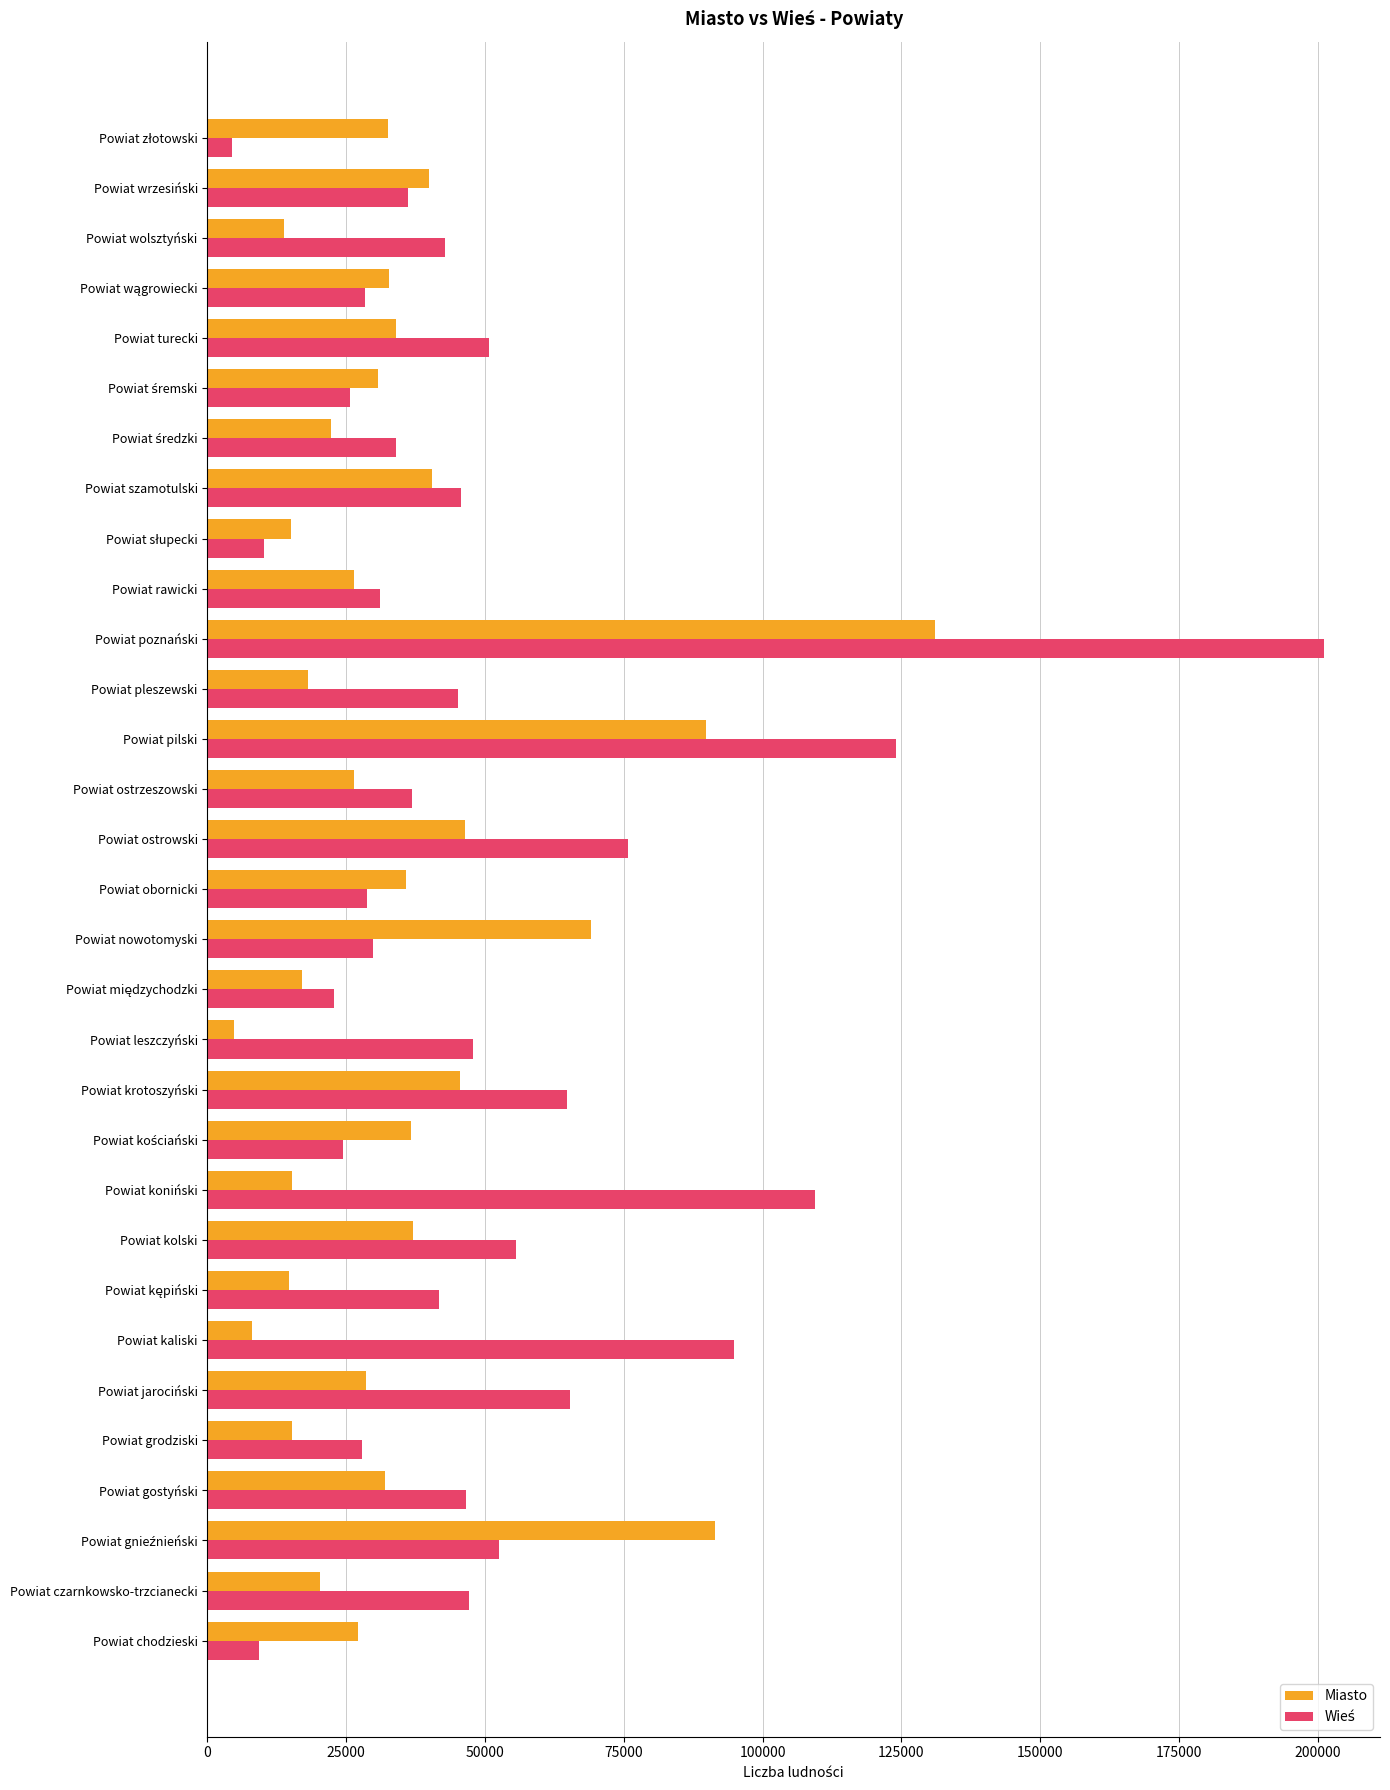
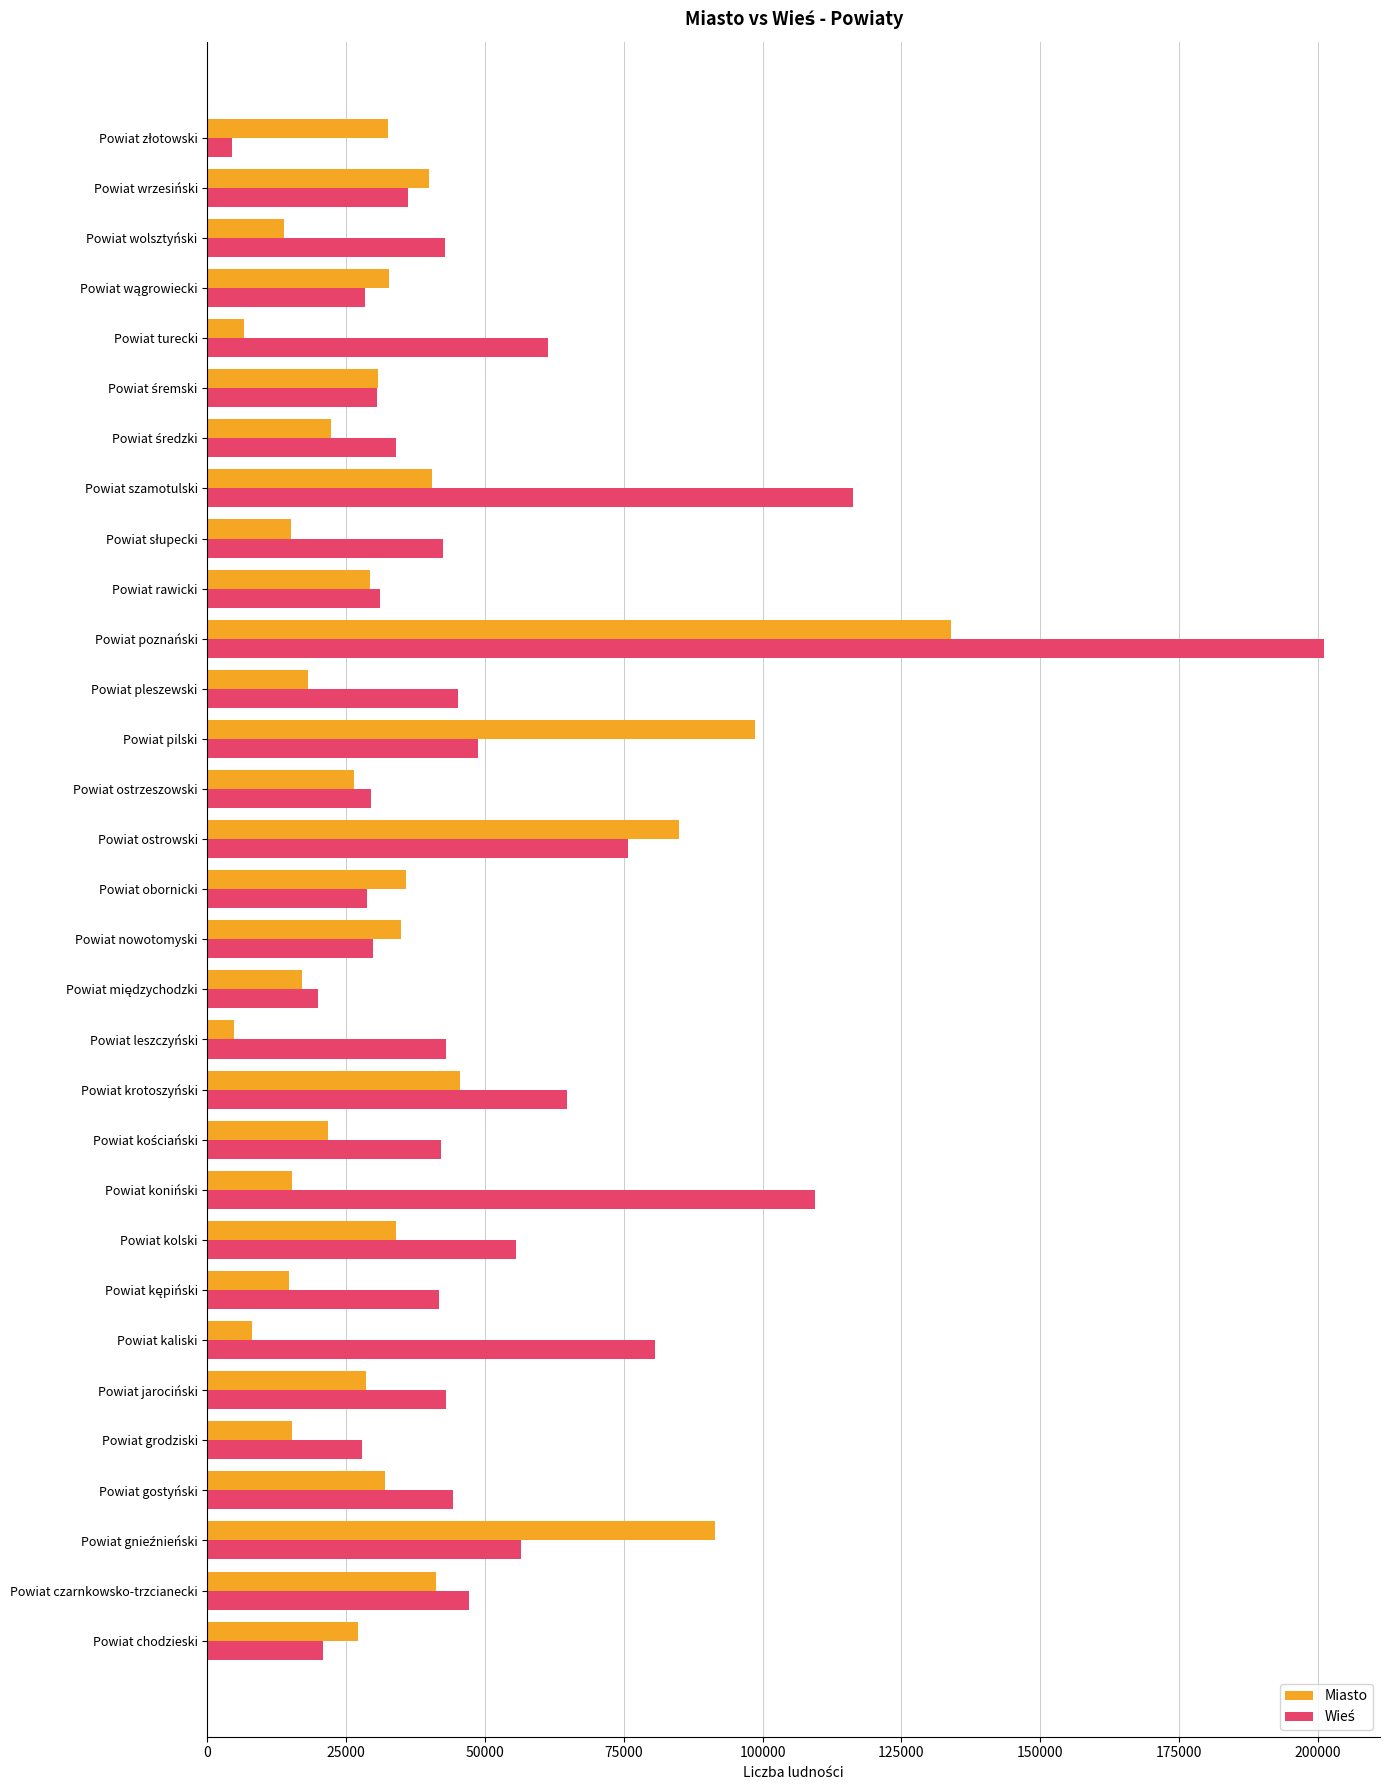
Miasto, Powiat turecki: 34000 -> 7000
Wieś, Powiat turecki: 51000 -> 61000
Wieś, Powiat śremski: 26000 -> 30000
Wieś, Powiat szamotulski: 46000 -> 116000
Wieś, Powiat słupecki: 10000 -> 43000
Miasto, Powiat rawicki: 26000 -> 29000
Miasto, Powiat poznański: 131000 -> 134000
Miasto, Powiat pilski: 90000 -> 99000
Wieś, Powiat pilski: 124000 -> 49000
Wieś, Powiat ostrzeszowski: 37000 -> 30000
Miasto, Powiat ostrowski: 46000 -> 85000
Miasto, Powiat nowotomyski: 69000 -> 35000
Wieś, Powiat międzychodzki: 23000 -> 20000
Wieś, Powiat leszczyński: 48000 -> 43000
Miasto, Powiat kościański: 37000 -> 22000
Wieś, Powiat kościański: 24000 -> 42000
Miasto, Powiat kolski: 37000 -> 34000
Wieś, Powiat kaliski: 95000 -> 81000
Wieś, Powiat jarociński: 65000 -> 43000
Wieś, Powiat gostyński: 47000 -> 44000
Wieś, Powiat gnieźnieński: 52000 -> 57000
Miasto, Powiat czarnkowsko-trzcianecki: 20000 -> 41000
Wieś, Powiat chodzieski: 9000 -> 21000
